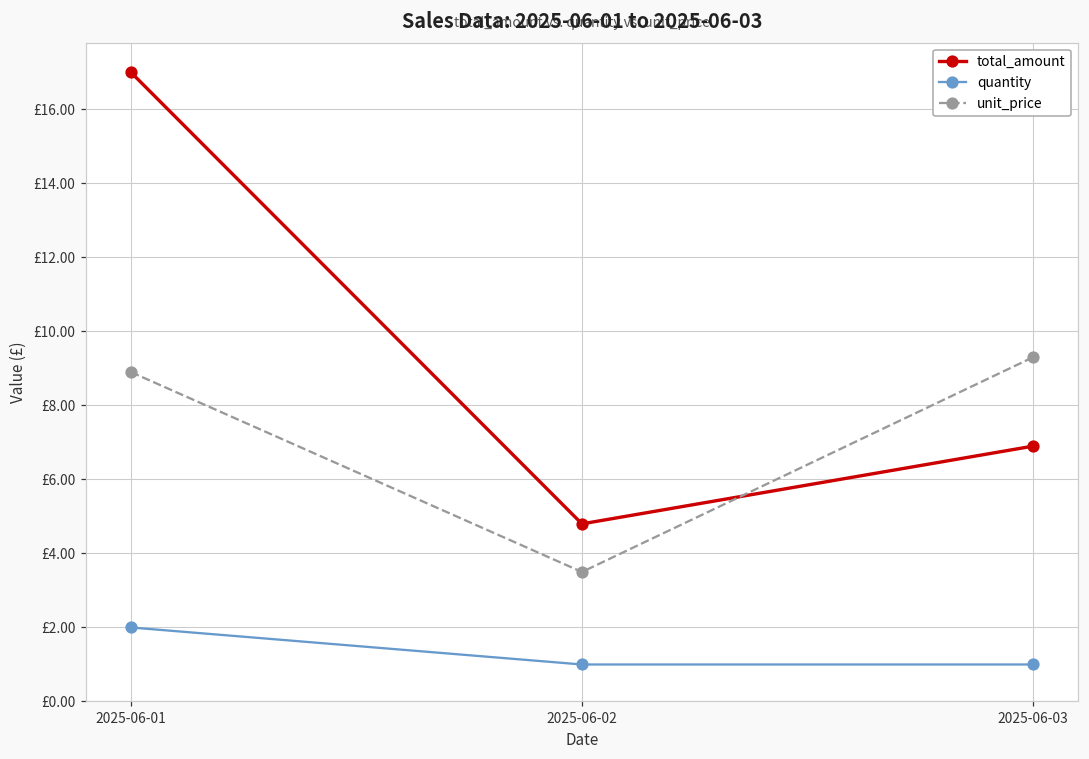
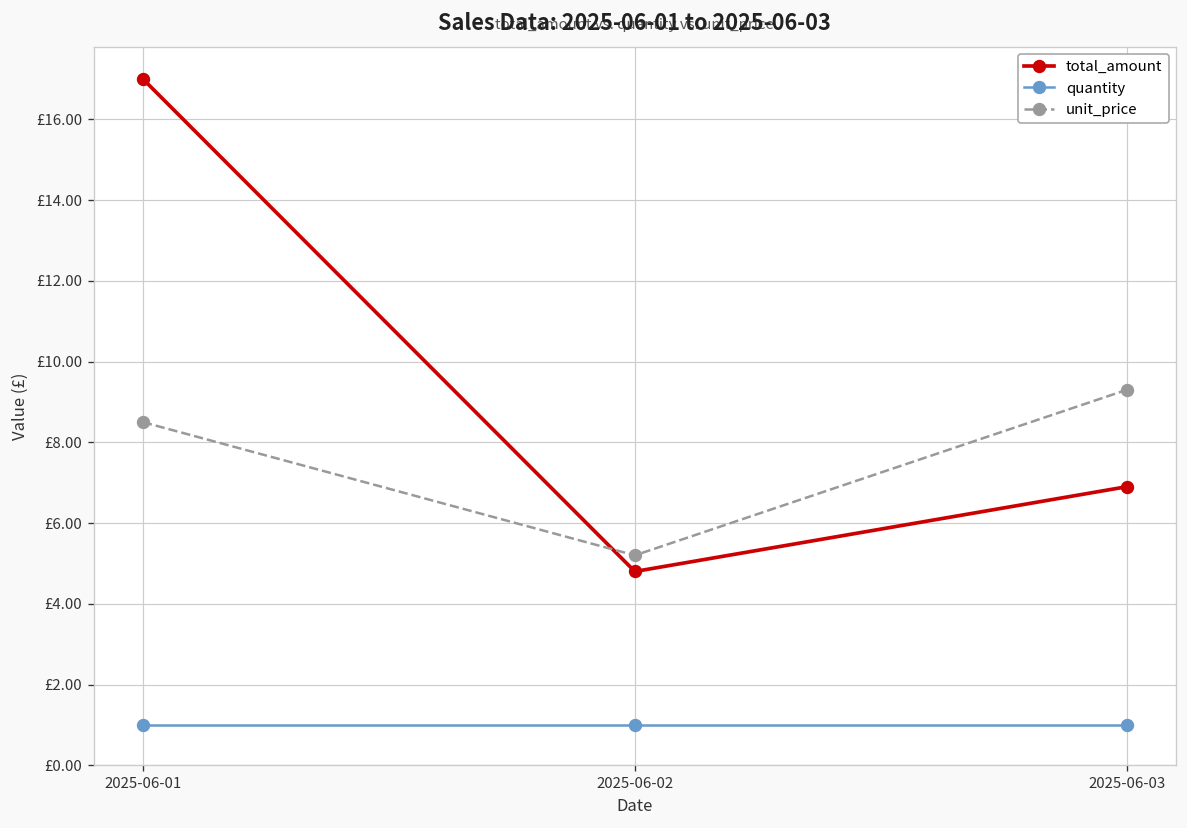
quantity, 2025-06-01: £2 -> £1
unit_price, 2025-06-01: £8.9 -> £8.5
unit_price, 2025-06-02: £3.5 -> £5.2
